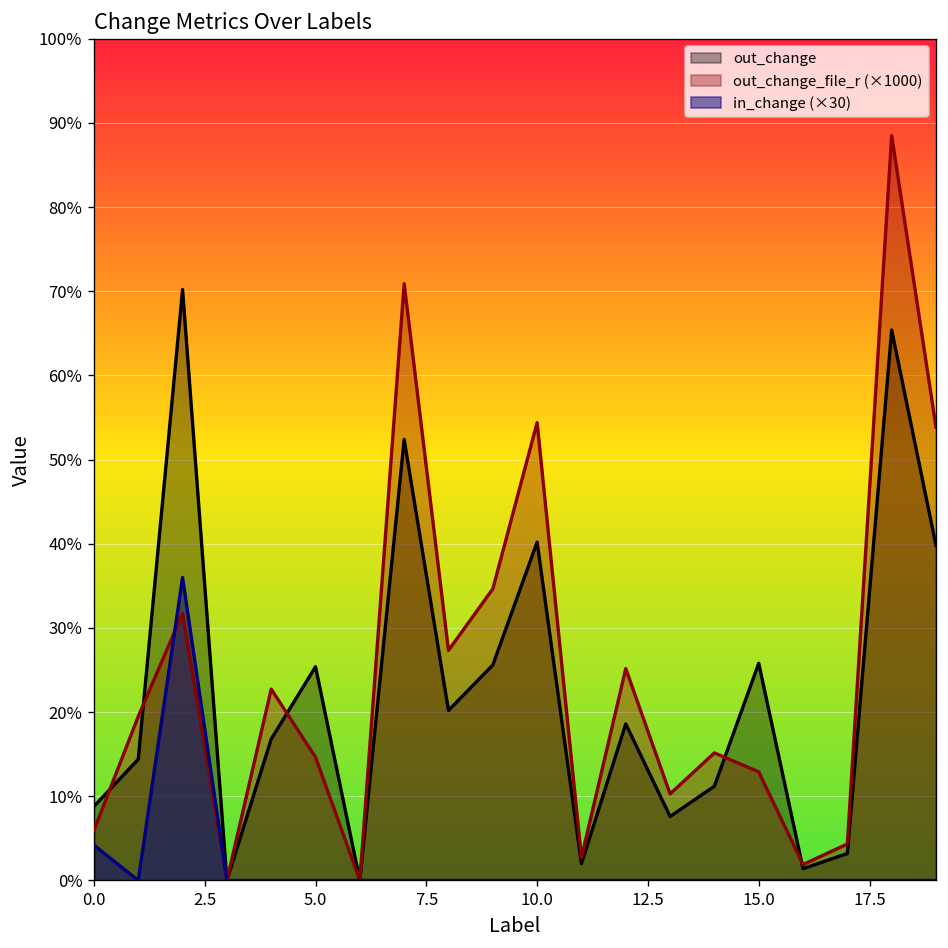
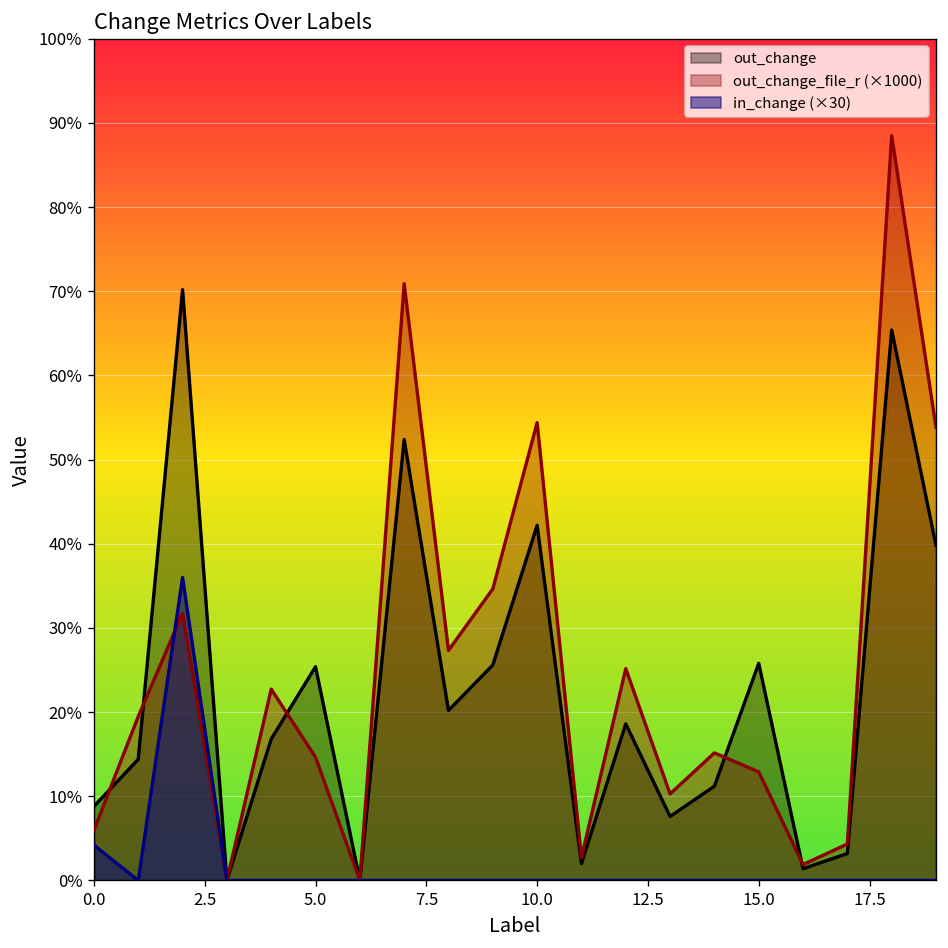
out_change, 10.0: 40% -> 42%
